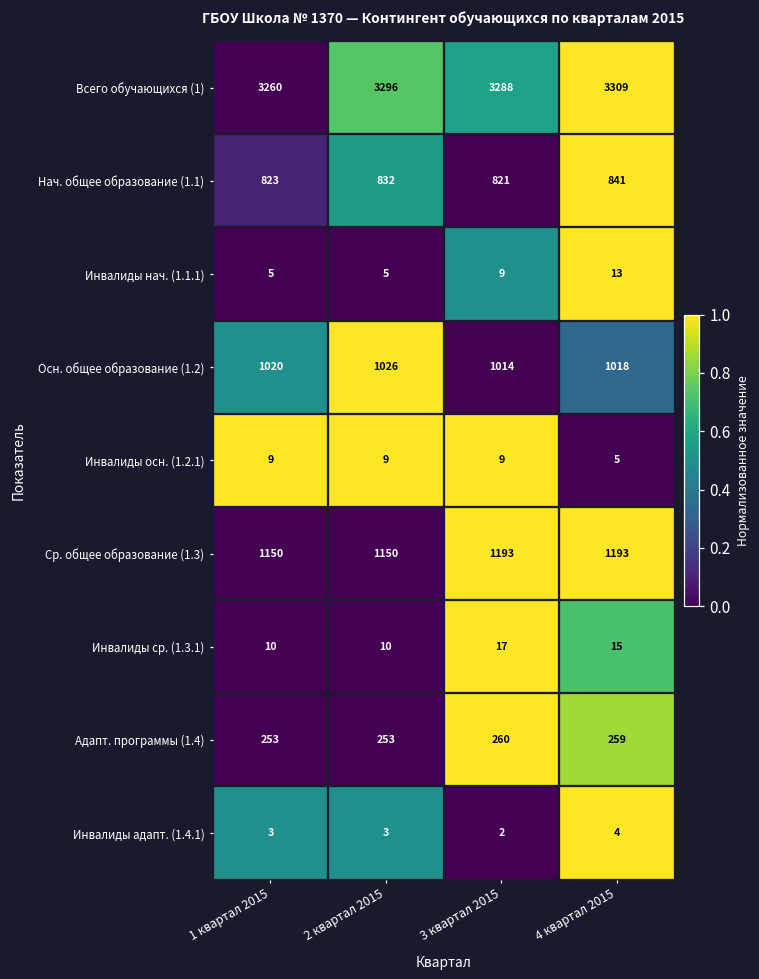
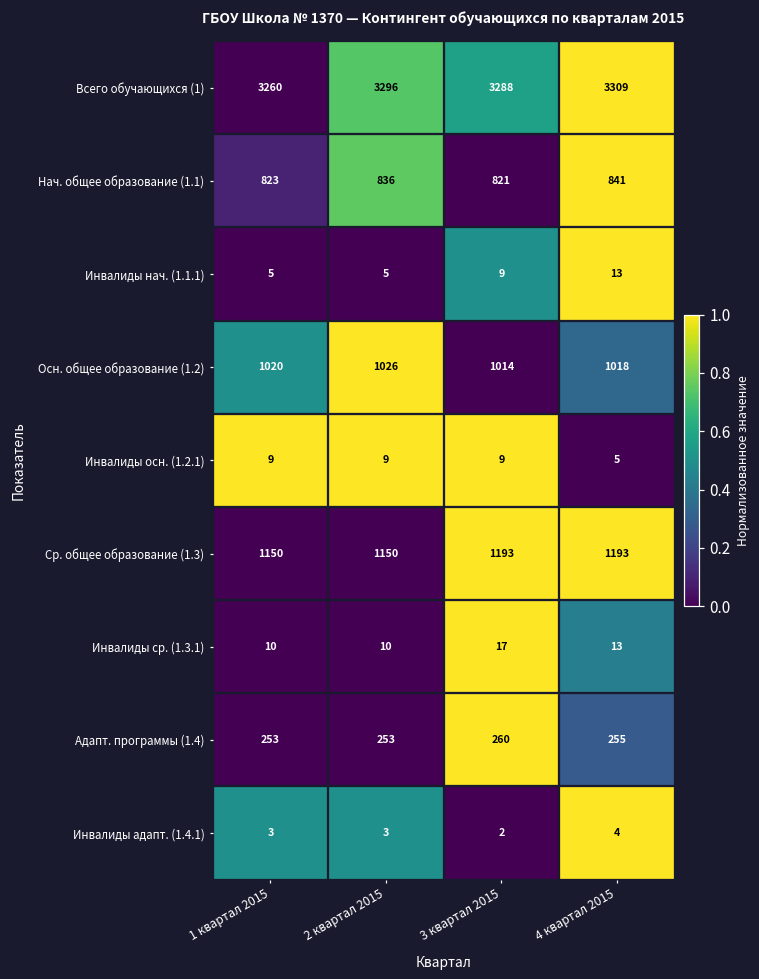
Нач. общее образование (1.1), 2 квартал 2015: 832 -> 836
Инвалиды ср. (1.3.1), 4 квартал 2015: 15 -> 13
Адапт. программы (1.4), 4 квартал 2015: 259 -> 255
